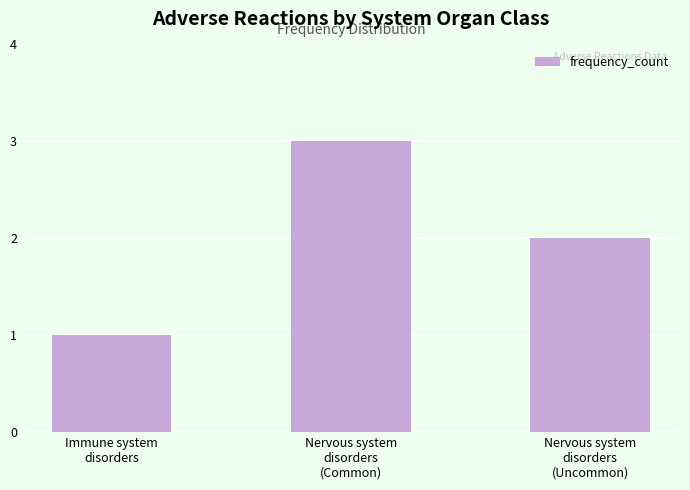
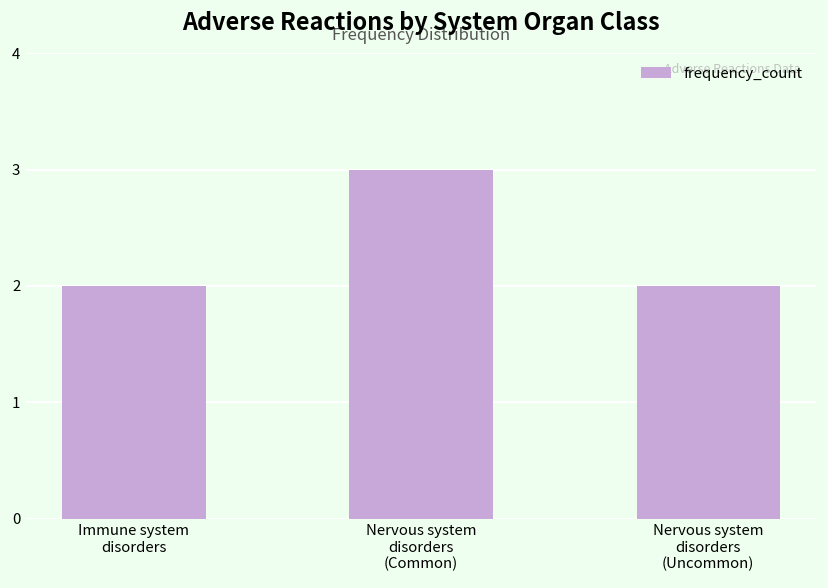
Immune system disorders: 1 -> 2
